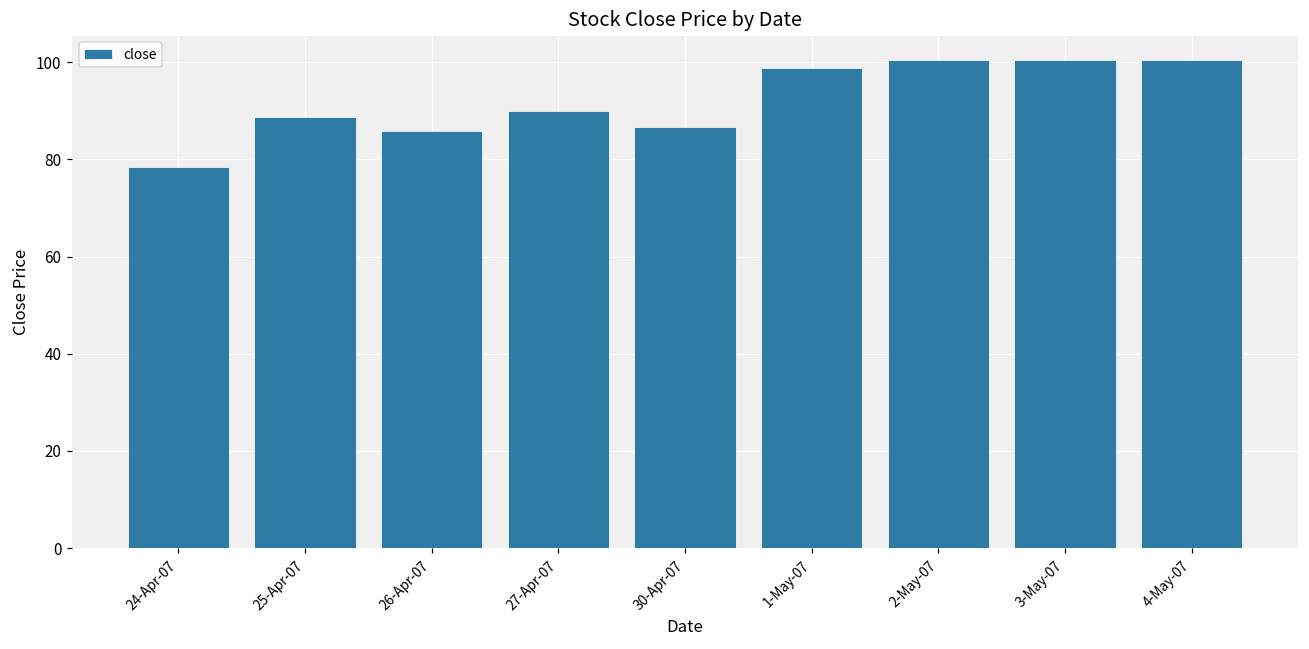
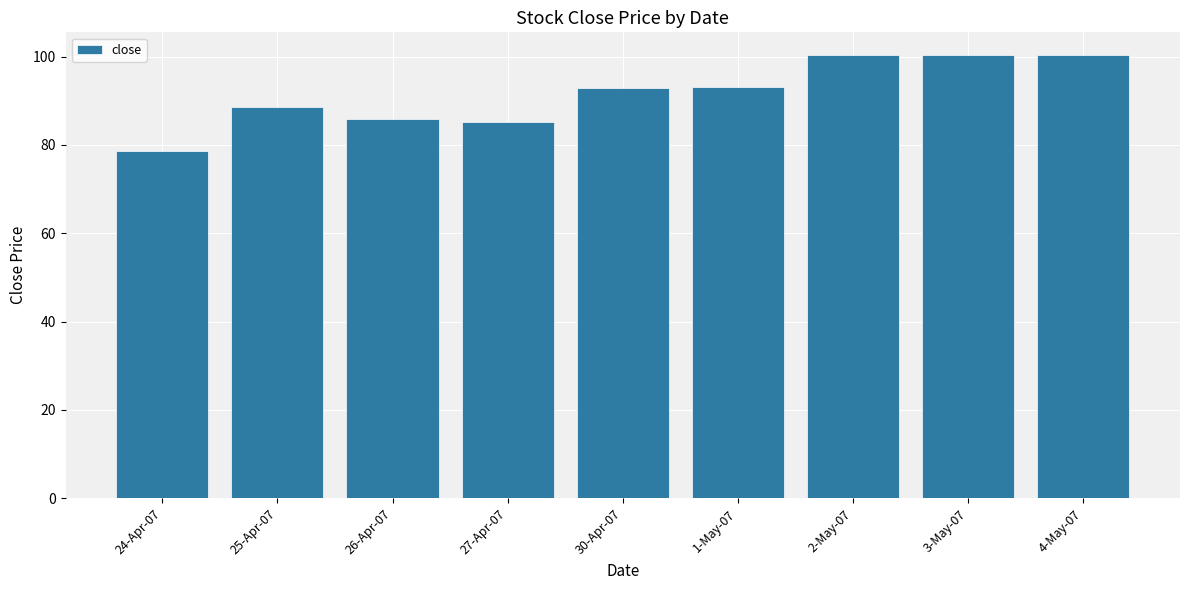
27-Apr-07: 90 -> 85
30-Apr-07: 87 -> 93
1-May-07: 99 -> 93
